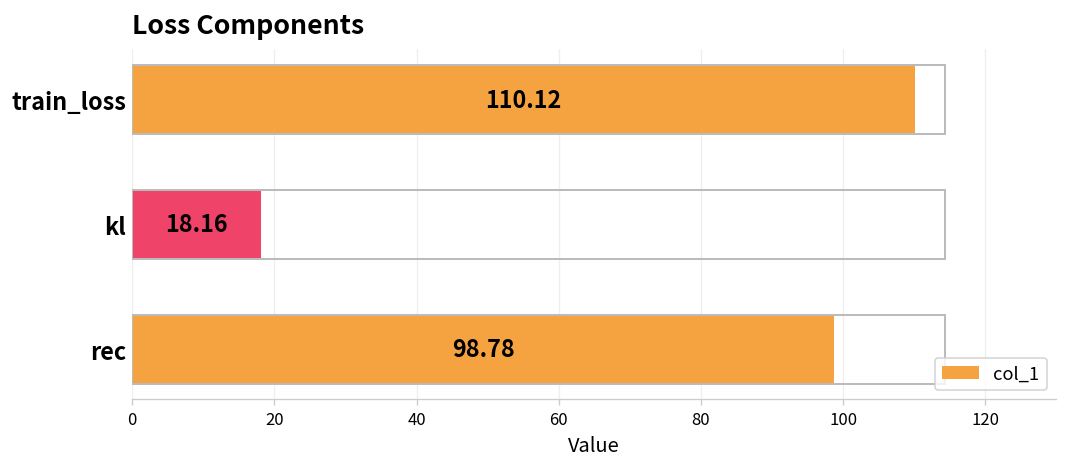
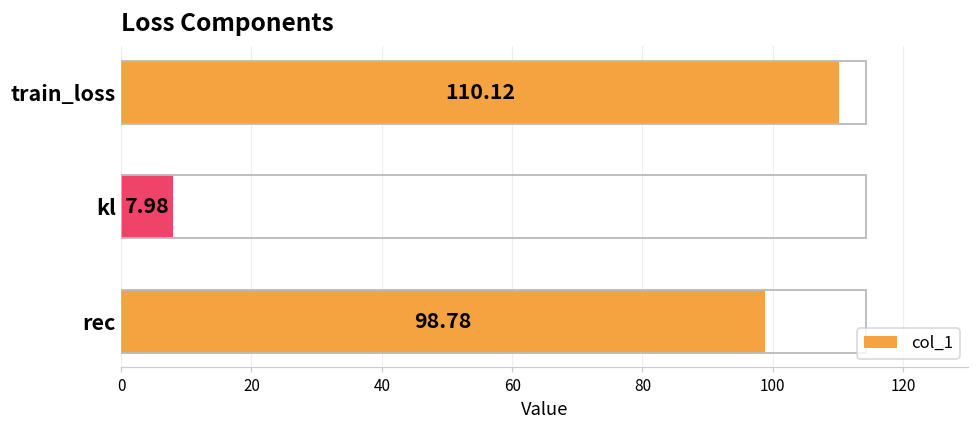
kl: 18.16 -> 7.98
